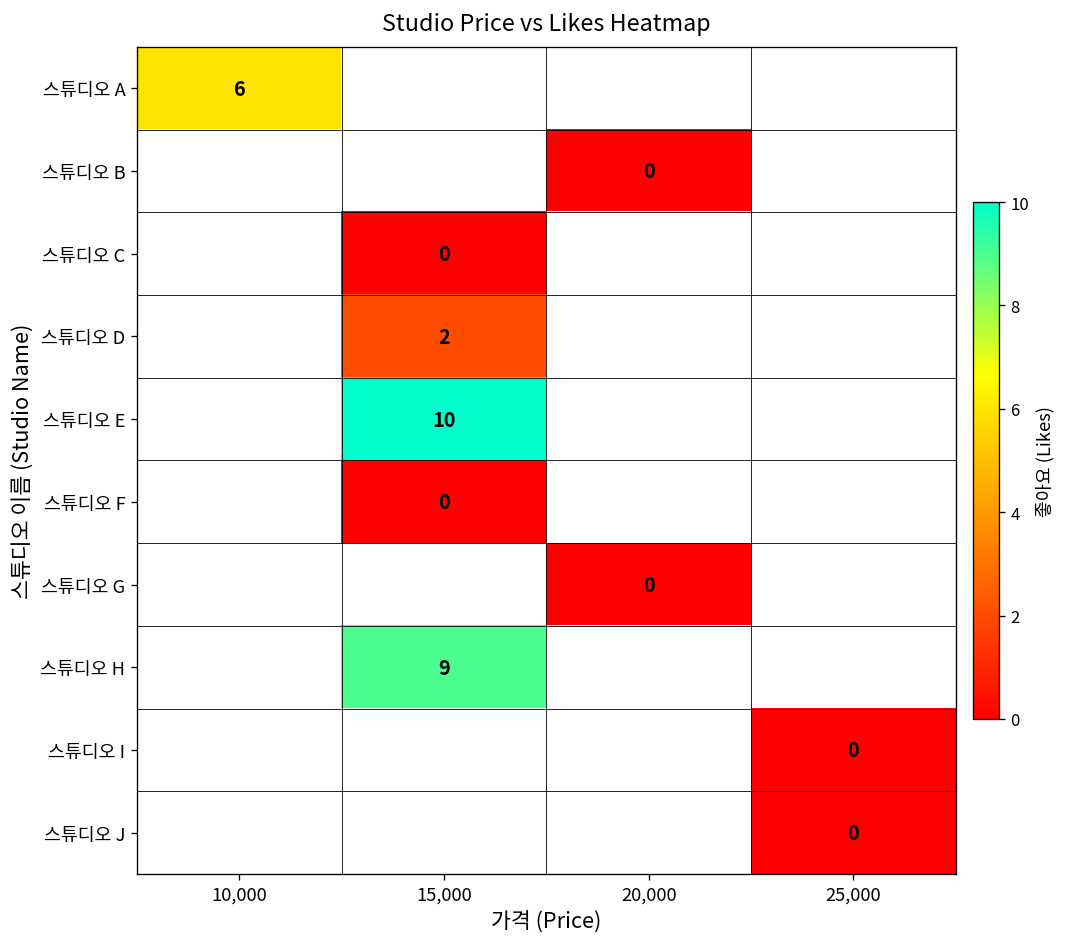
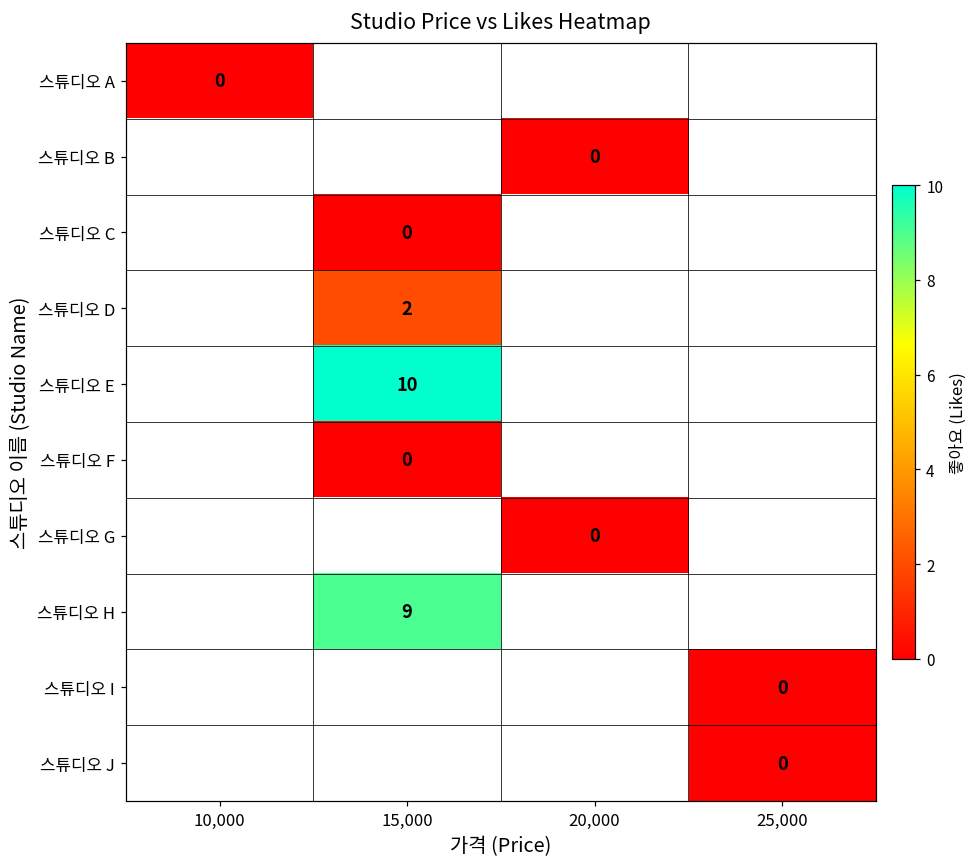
스튜디오 A, 10,000: 6 -> 0
